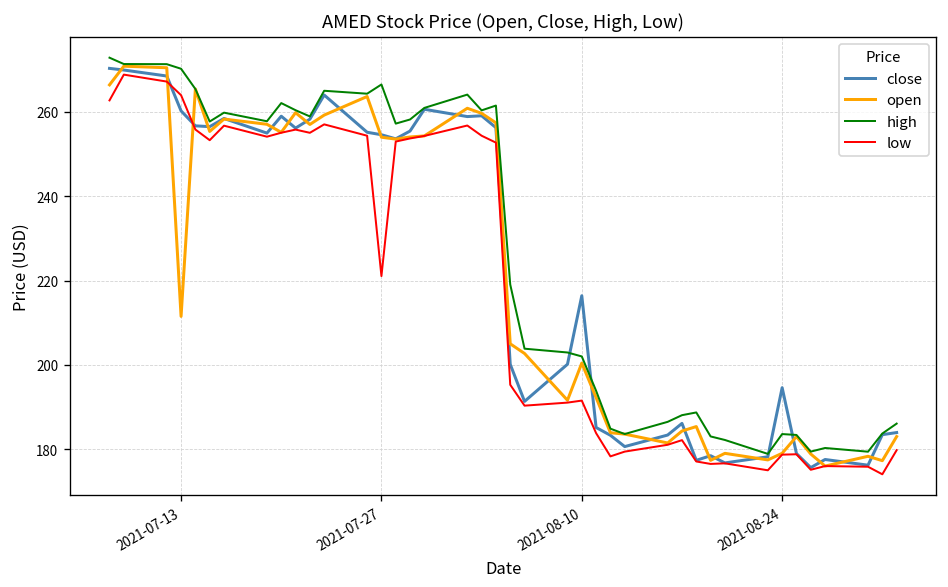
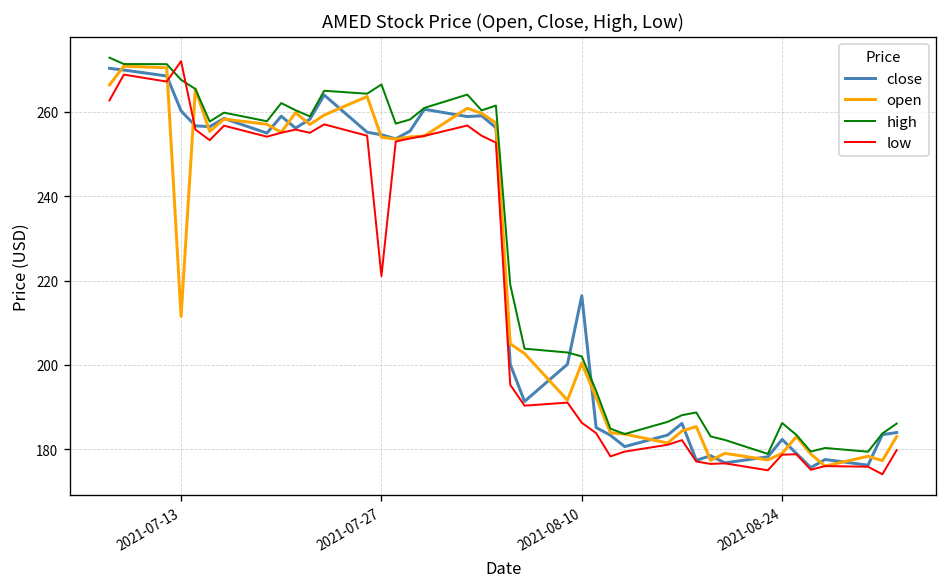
high, 2021-07-13: 270 -> 268
low, 2021-07-13: 264 -> 272
low, 2021-08-10: 192 -> 186
close, 2021-08-24: 195 -> 182
high, 2021-08-24: 184 -> 186
